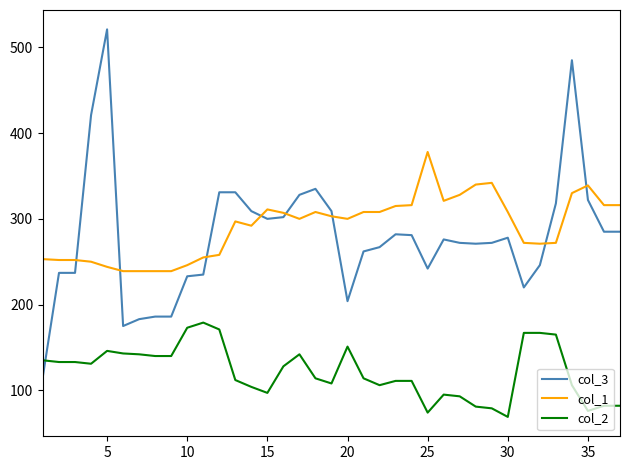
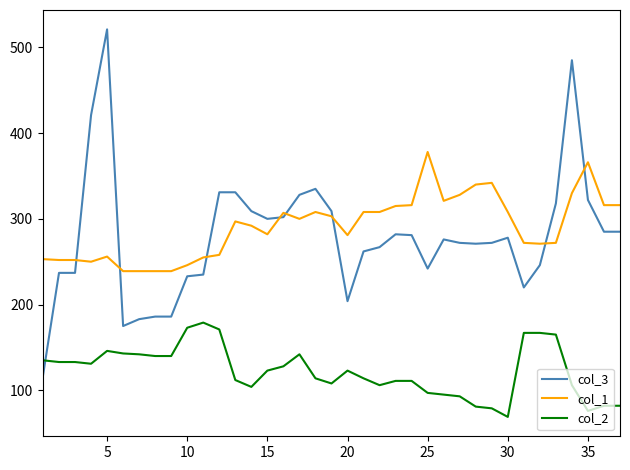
col_1, 5: 240 -> 260
col_1, 15: 310 -> 280
col_2, 15: 100 -> 120
col_1, 20: 300 -> 280
col_2, 20: 150 -> 120
col_2, 25: 70 -> 100
col_1, 35: 340 -> 370
